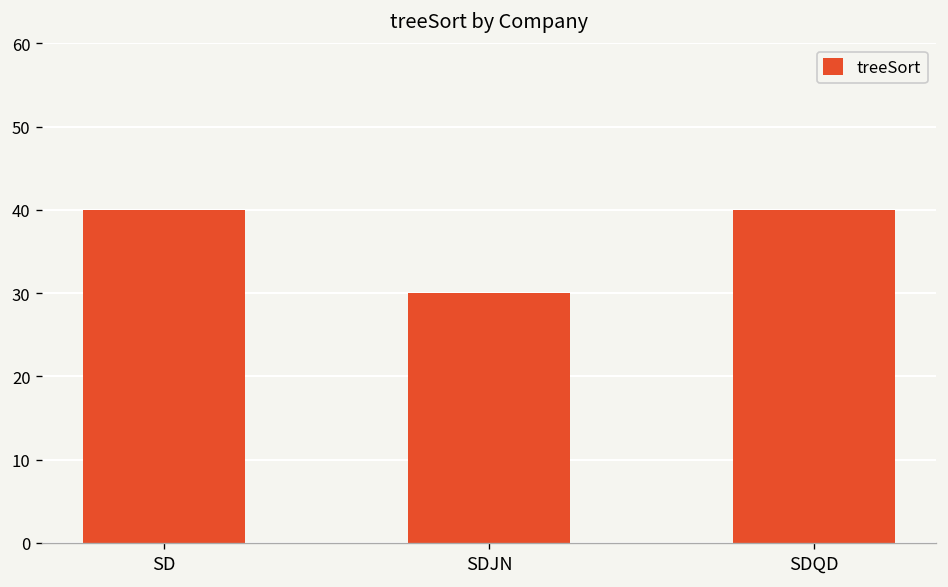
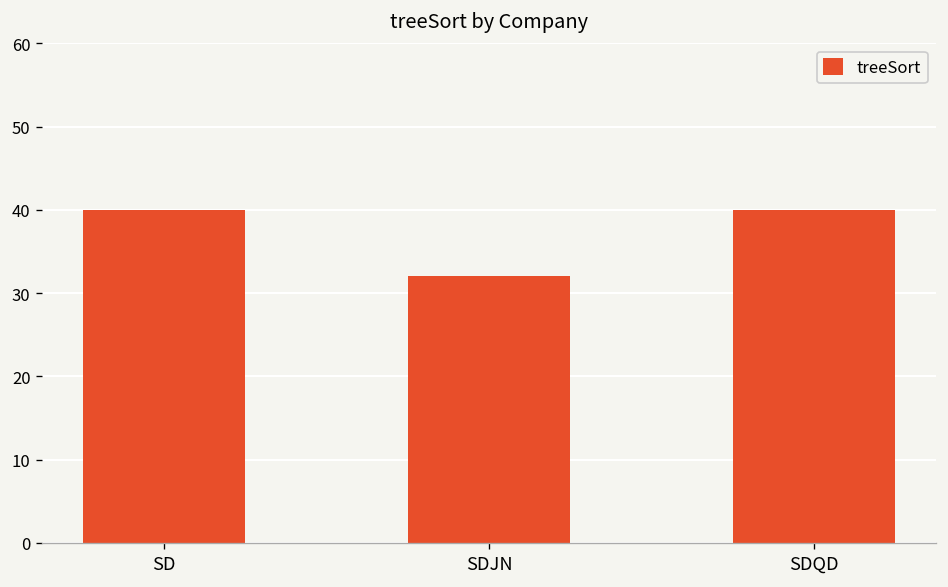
SDJN: 30 -> 32
